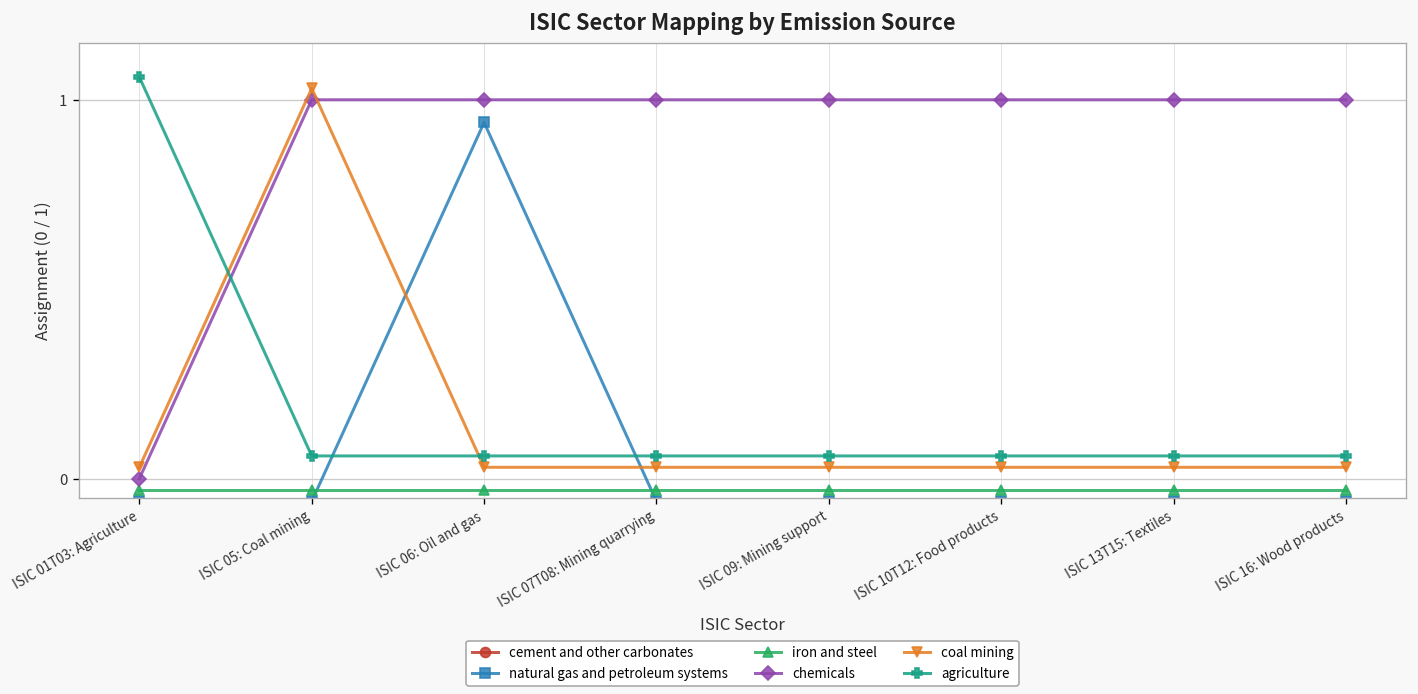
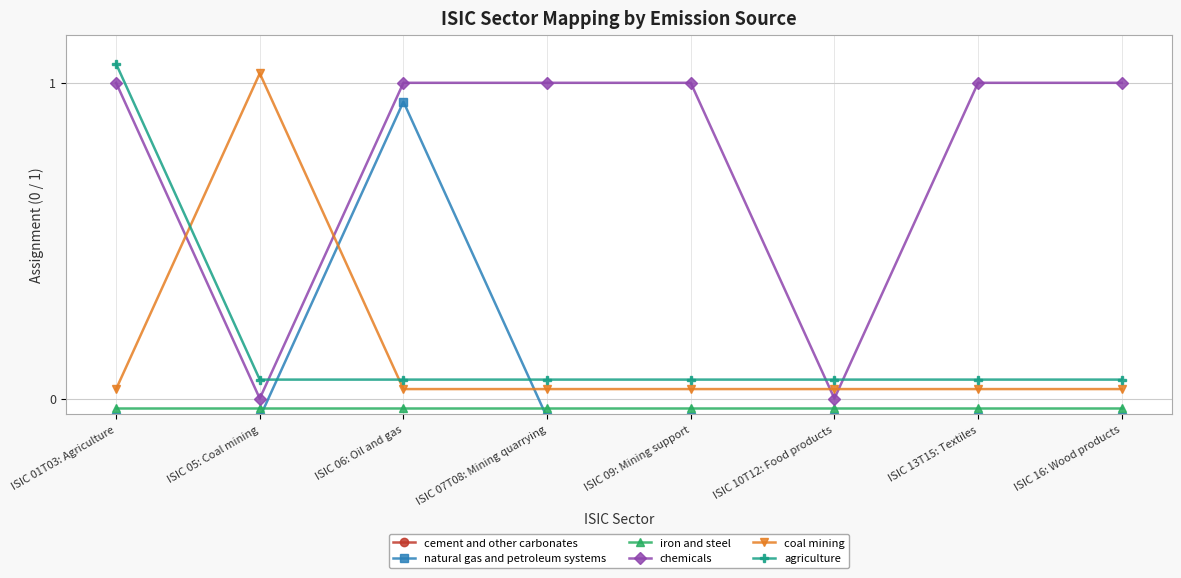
chemicals, ISIC 01T03: Agriculture: 0 -> 1
chemicals, ISIC 05: Coal mining: 1 -> 0
chemicals, ISIC 10T12: Food products: 1 -> 0
